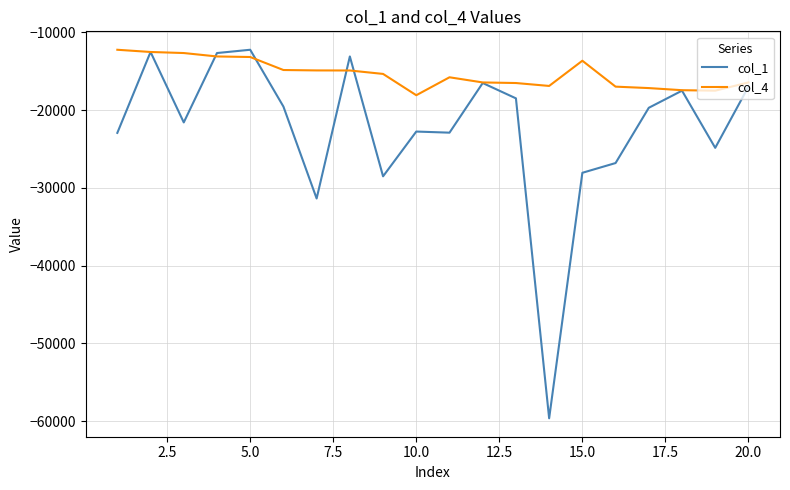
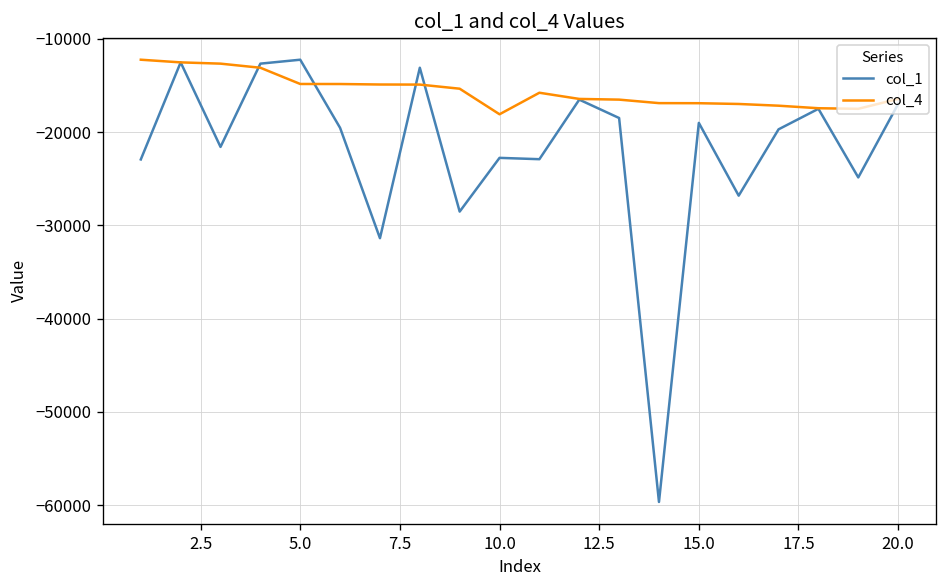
col_4, 5.0: -13000 -> -15000
col_1, 15.0: -28000 -> -19000
col_4, 15.0: -14000 -> -17000
